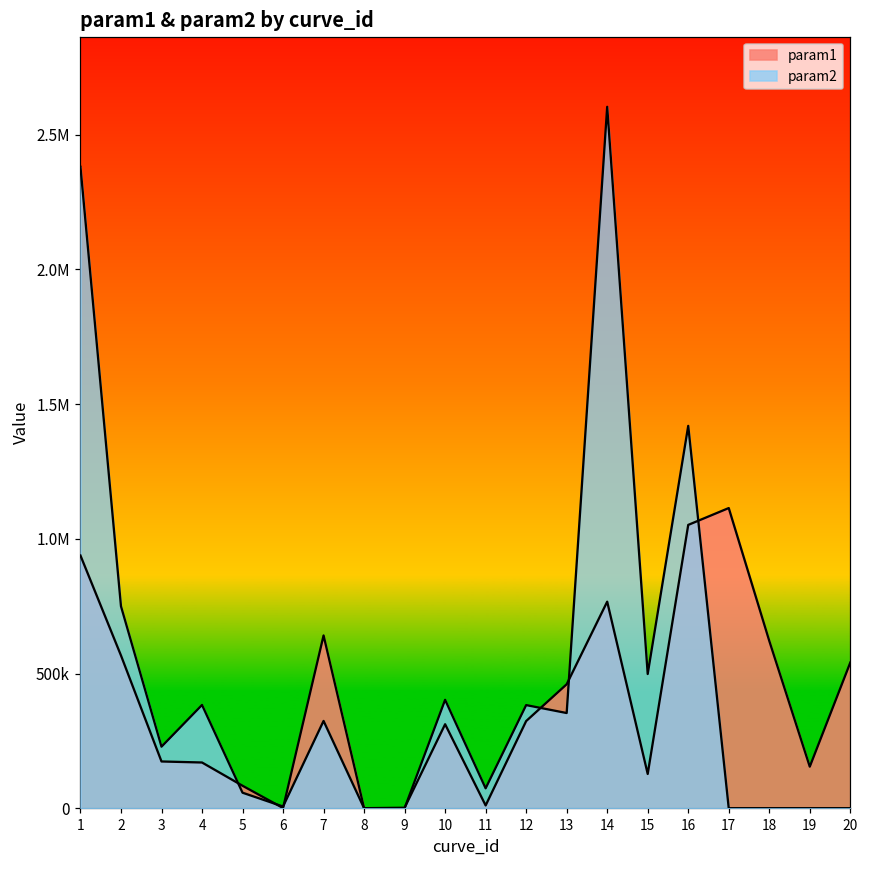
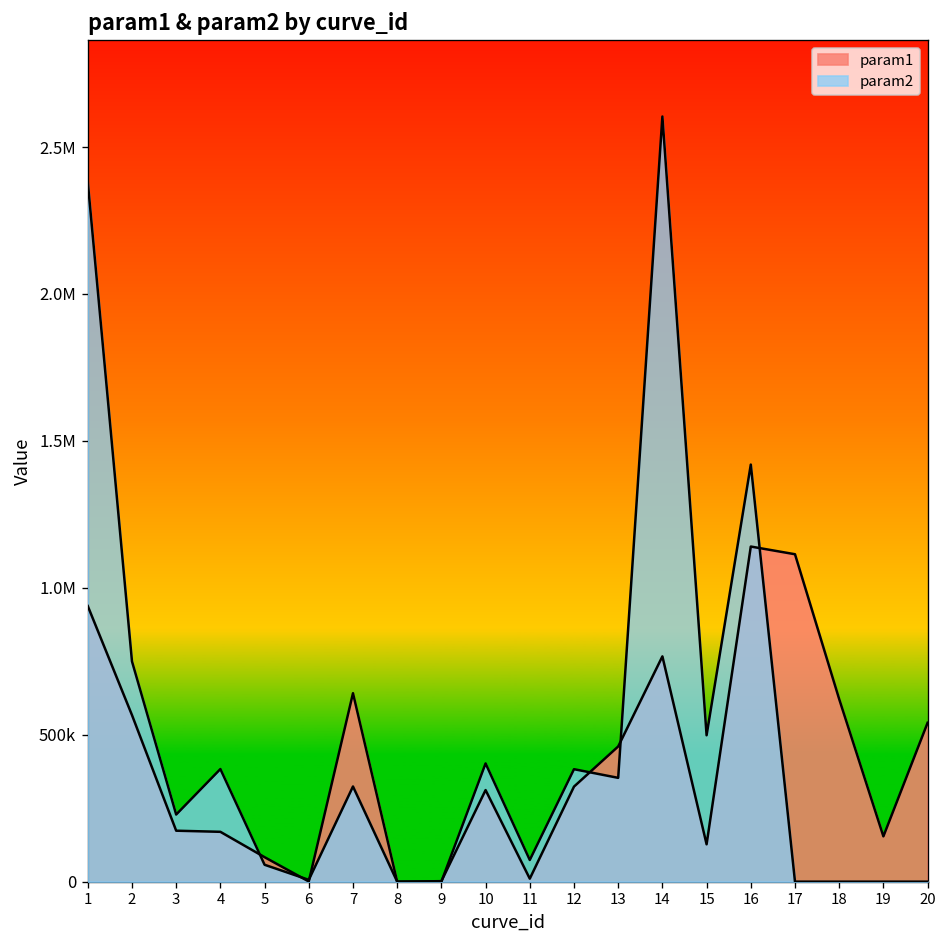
param1, 16: 1050000 -> 1140000
